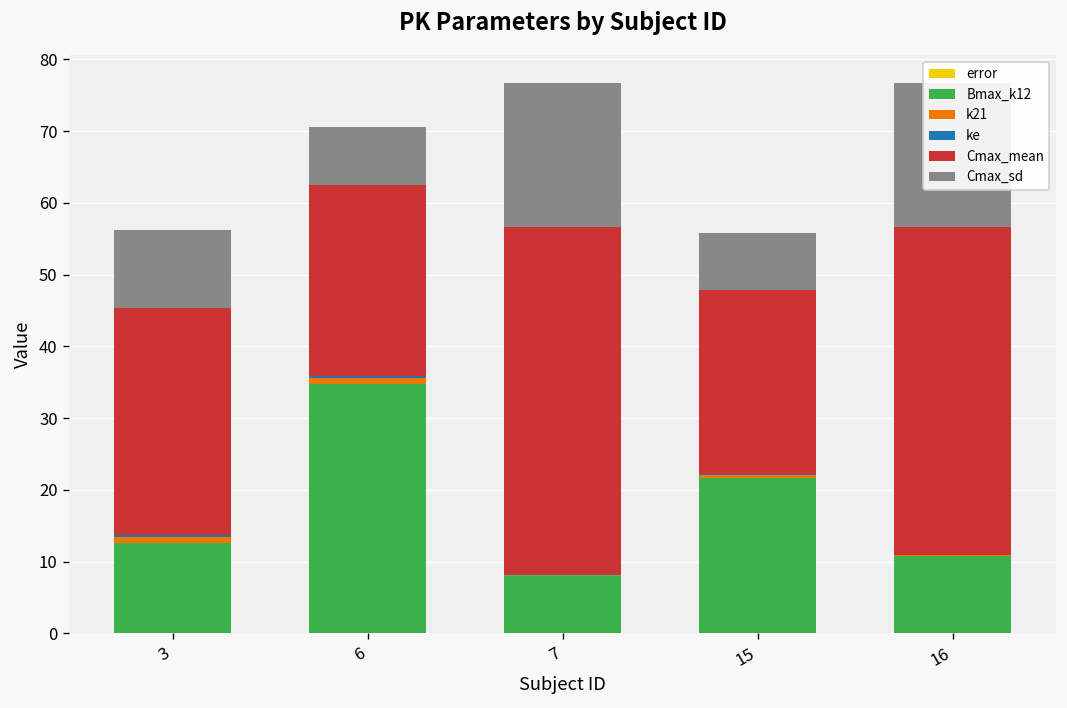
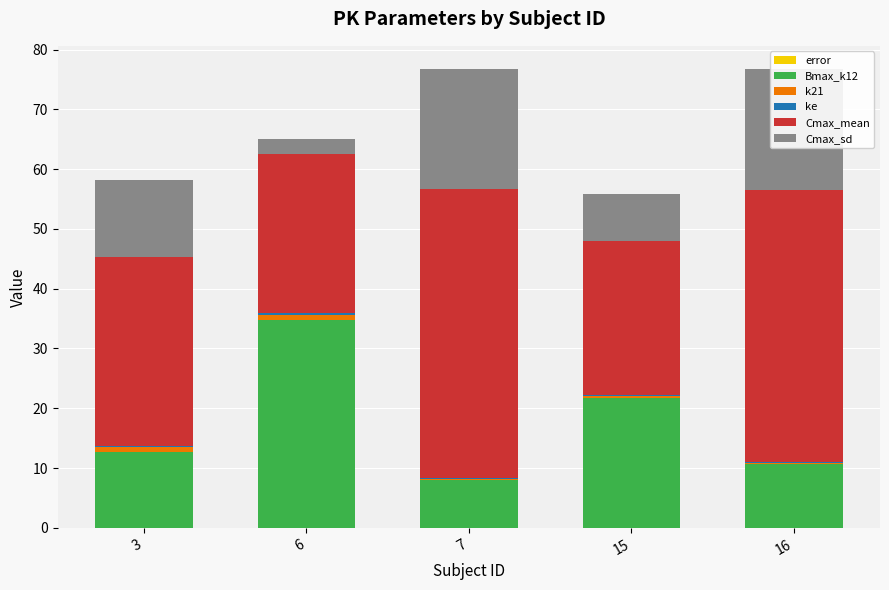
Cmax_sd, 3: 11 -> 13
Cmax_sd, 6: 8 -> 3
